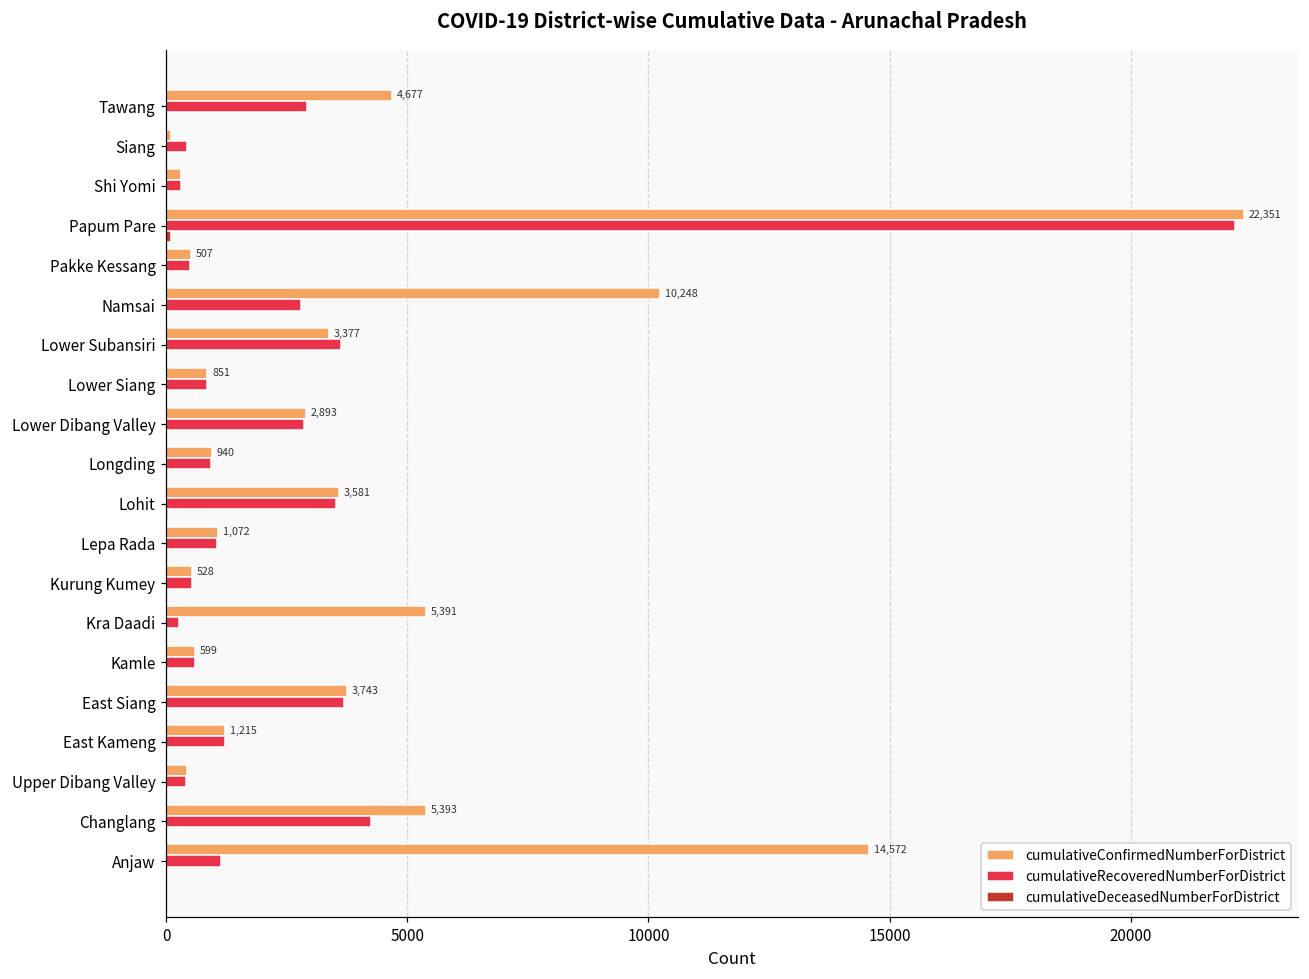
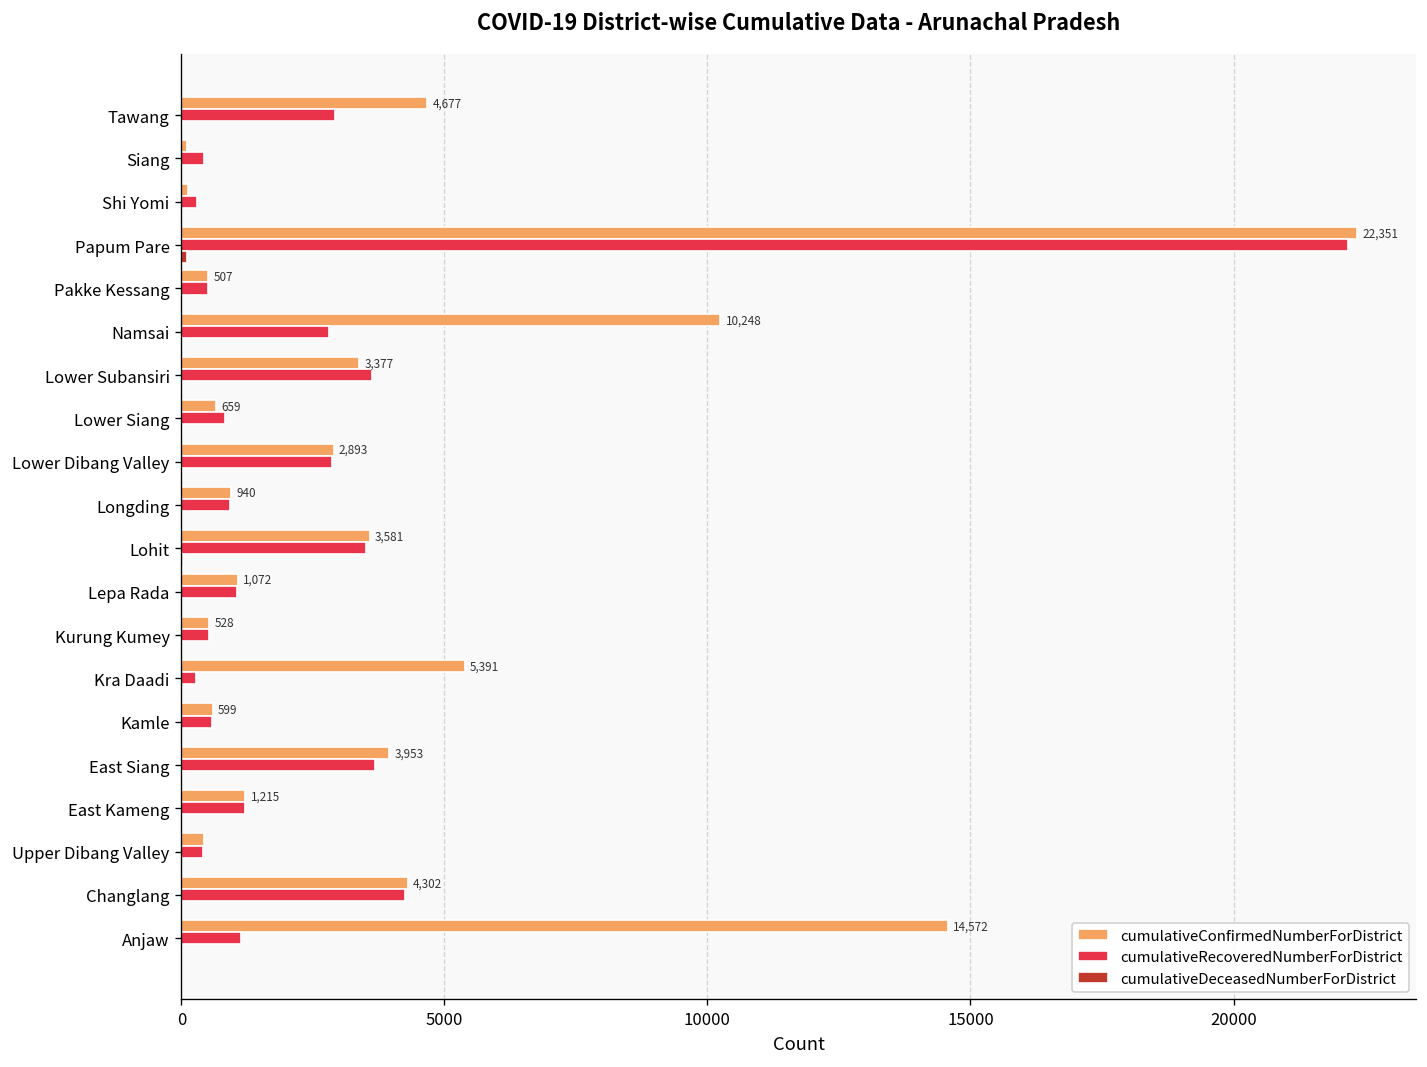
cumulativeConfirmedNumberForDistrict, Shi Yomi: 300 -> 100
cumulativeConfirmedNumberForDistrict, Lower Siang: 851 -> 659
cumulativeConfirmedNumberForDistrict, East Siang: 3,743 -> 3,953
cumulativeConfirmedNumberForDistrict, Changlang: 5,393 -> 4,302
